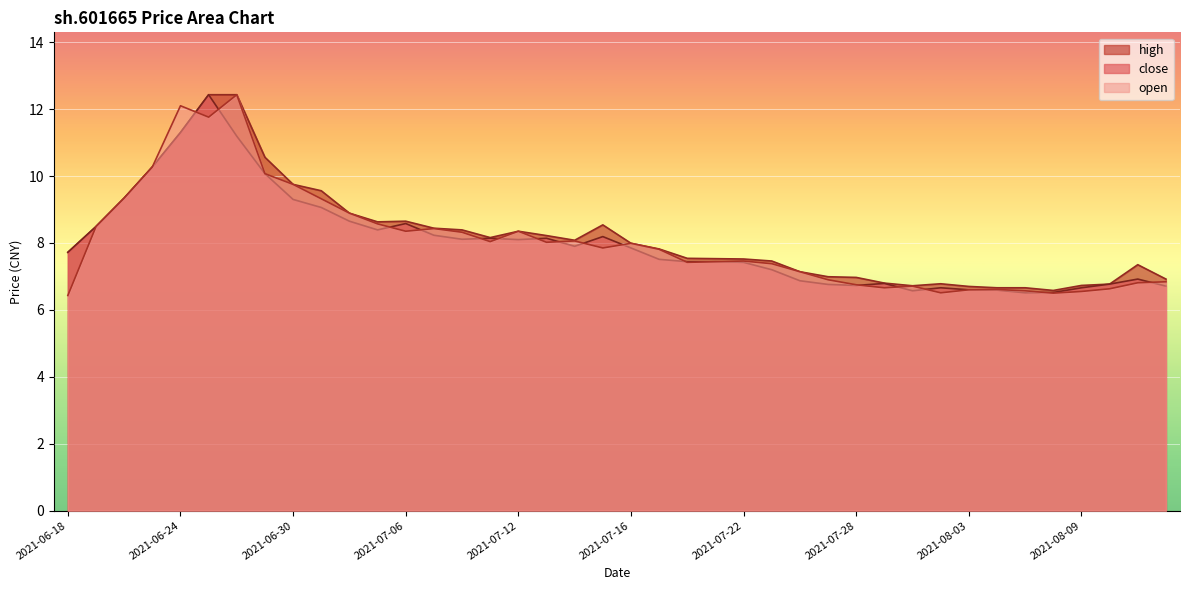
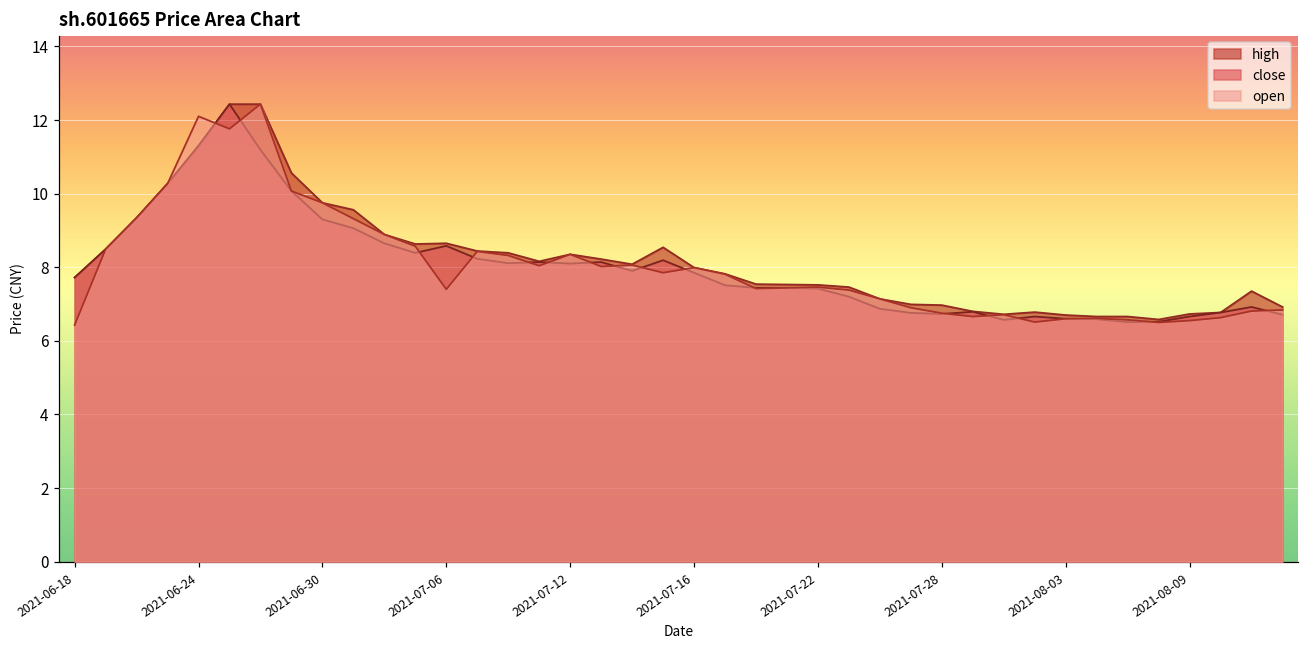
open, 2021-07-06: 8.4 -> 7.4
